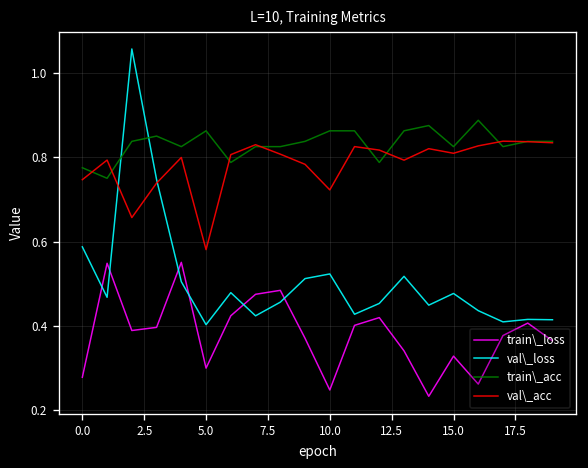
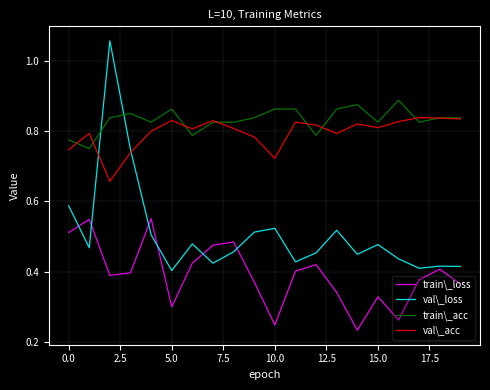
train\_loss, 0.0: 0.28 -> 0.51
val\_acc, 5.0: 0.58 -> 0.83
